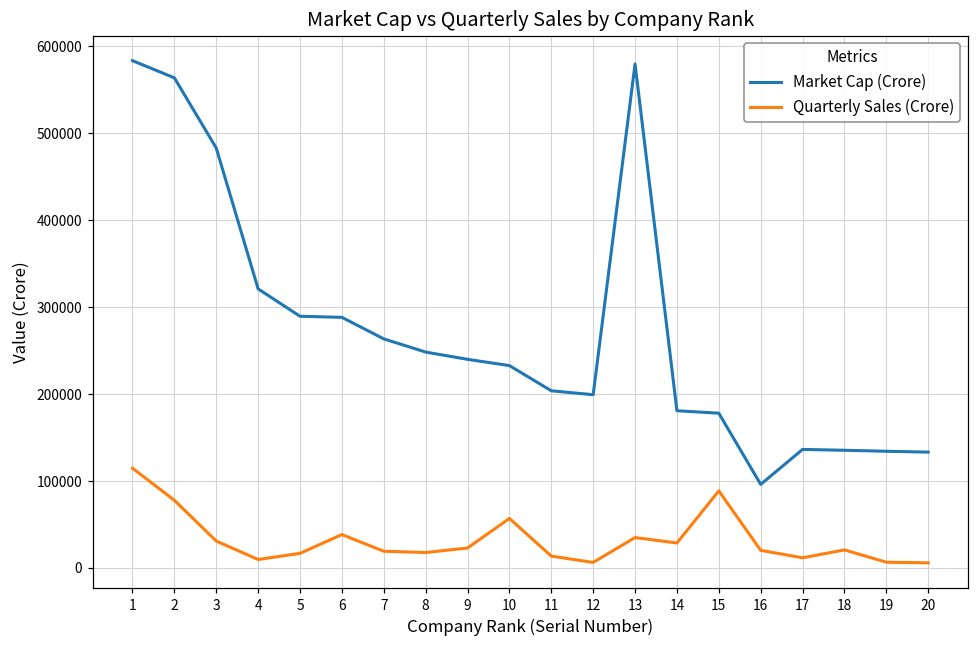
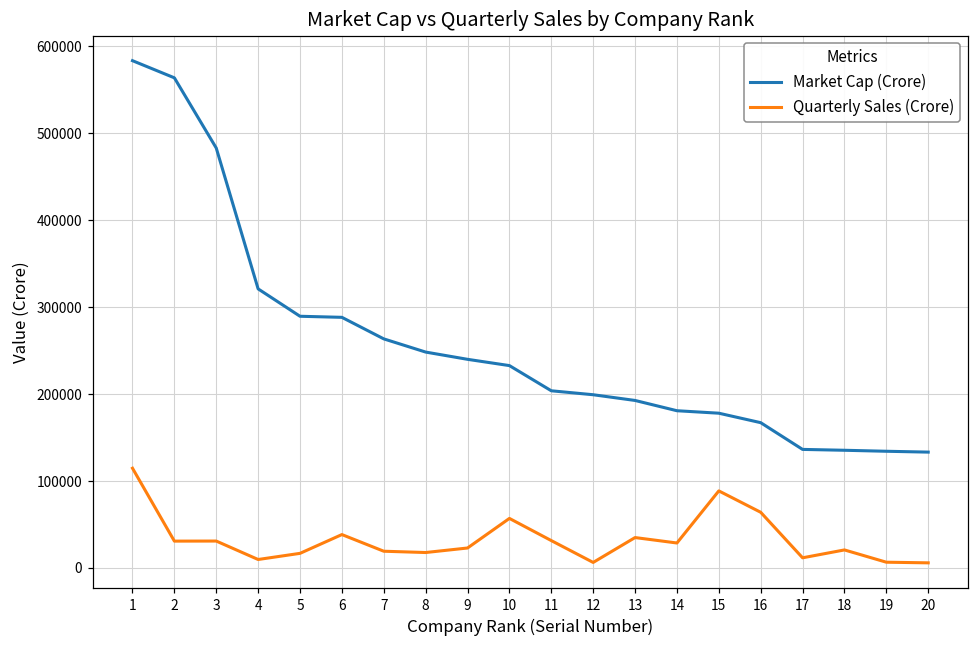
Quarterly Sales (Crore), 2: 80000 -> 30000
Quarterly Sales (Crore), 11: 10000 -> 30000
Market Cap (Crore), 13: 580000 -> 190000
Market Cap (Crore), 16: 100000 -> 170000
Quarterly Sales (Crore), 16: 20000 -> 60000
